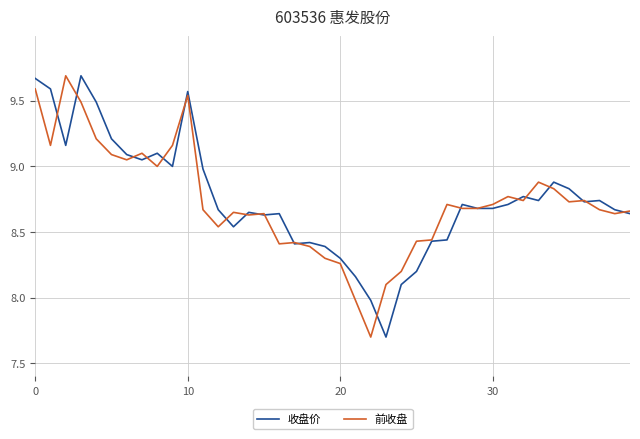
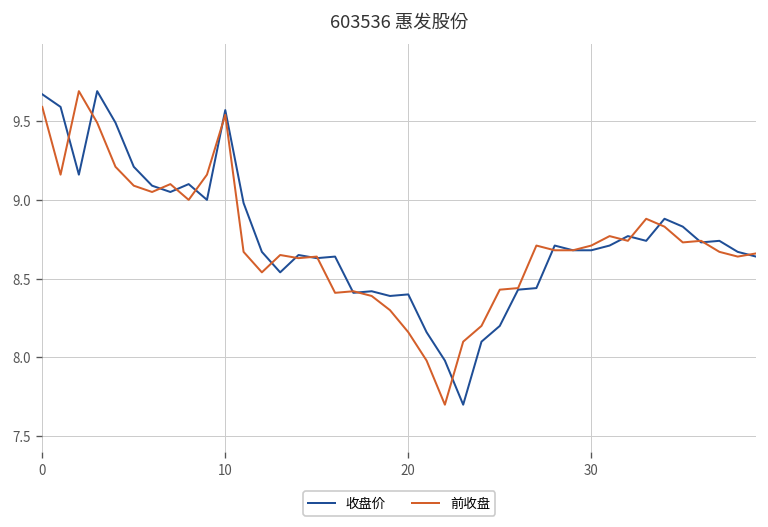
收盘价, 20: 8.3 -> 8.4
前收盘, 20: 8.26 -> 8.16
